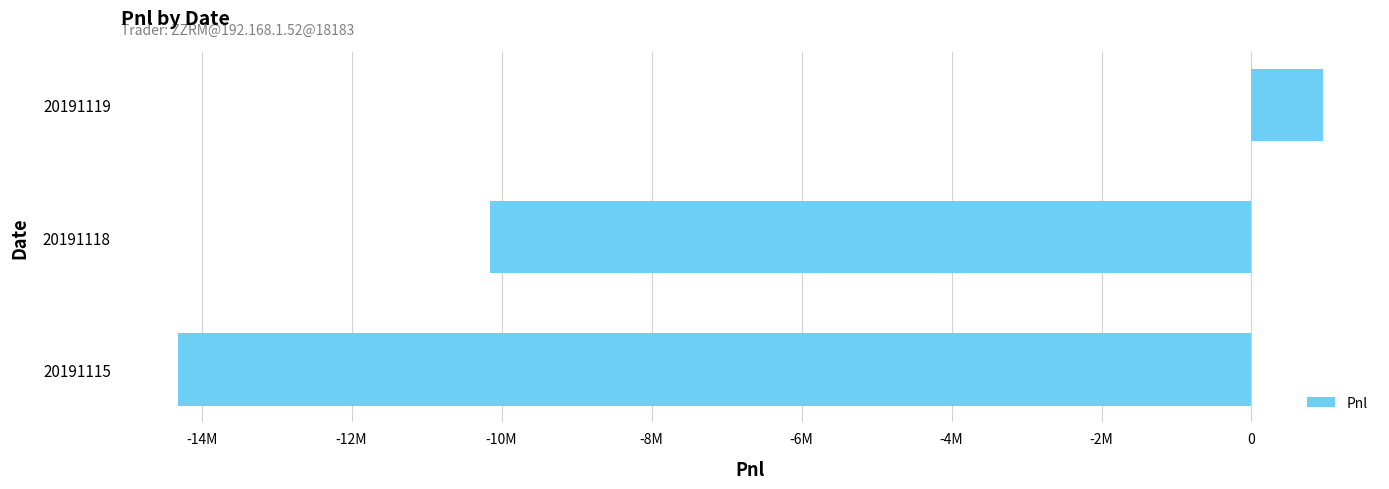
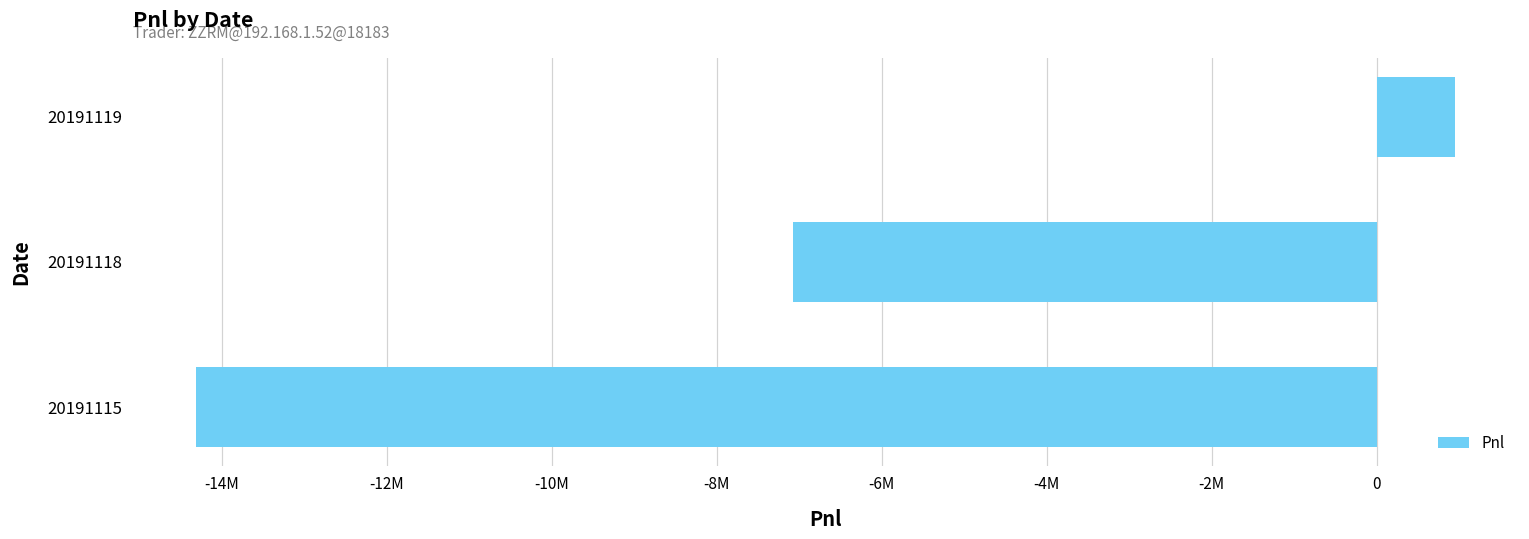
20191118: -10100000 -> -7100000
